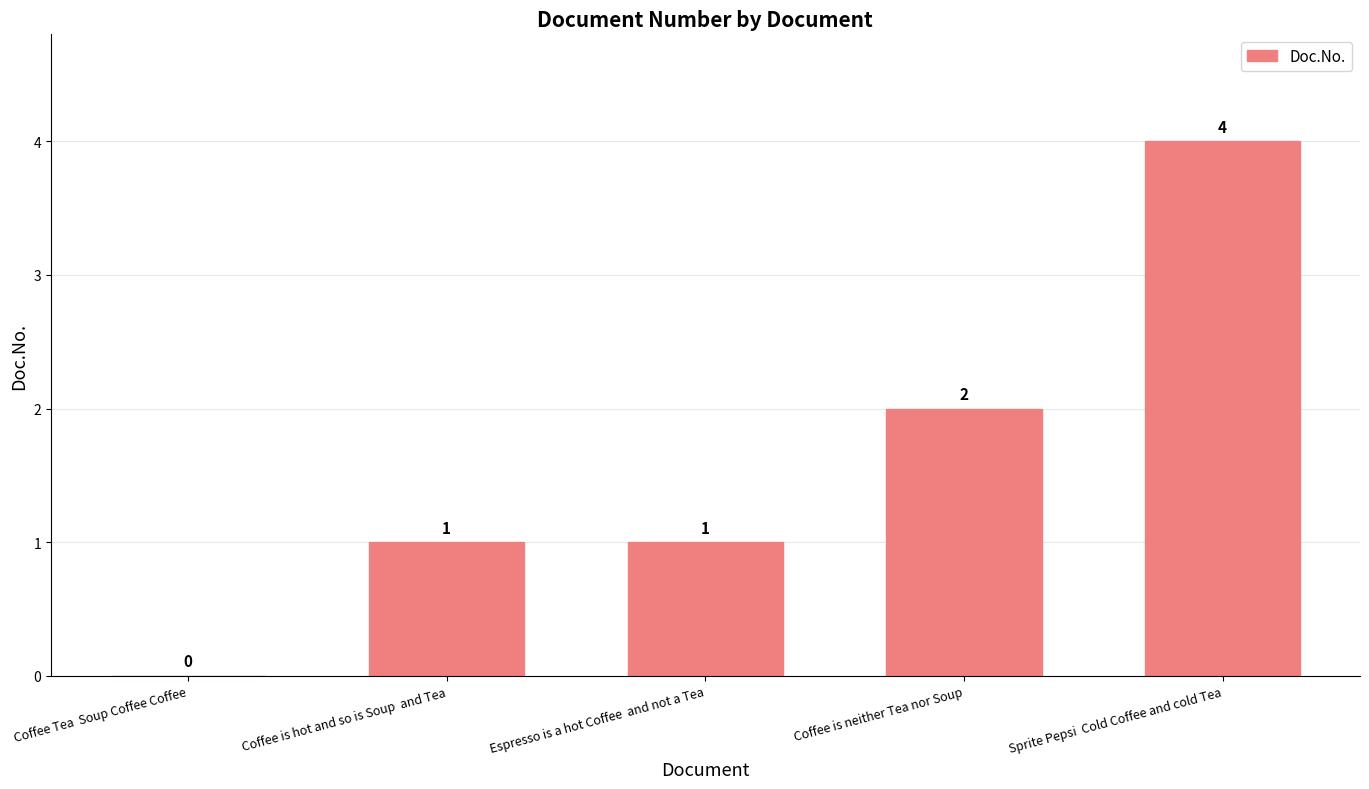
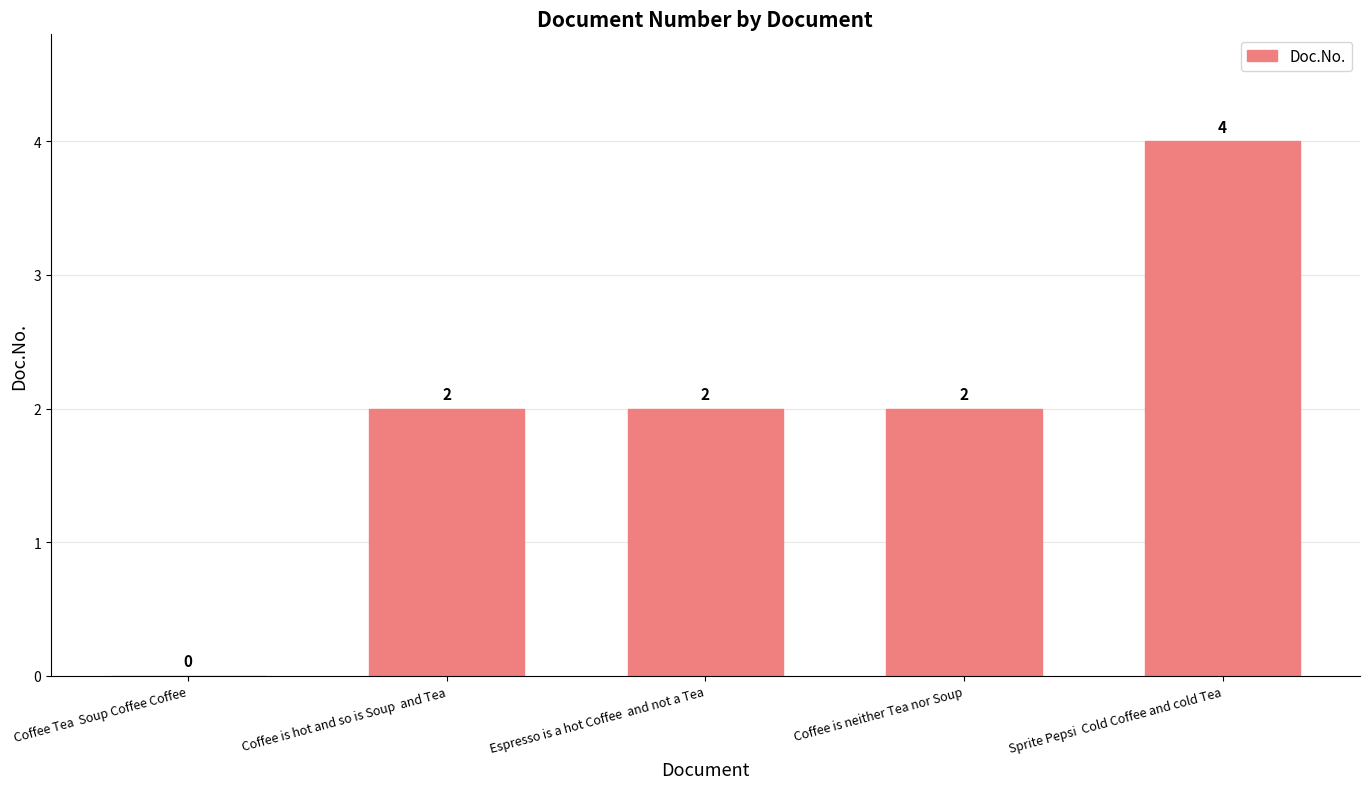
Coffee is hot and so is Soup and Tea: 1 -> 2
Espresso is a hot Coffee and not a Tea: 1 -> 2
